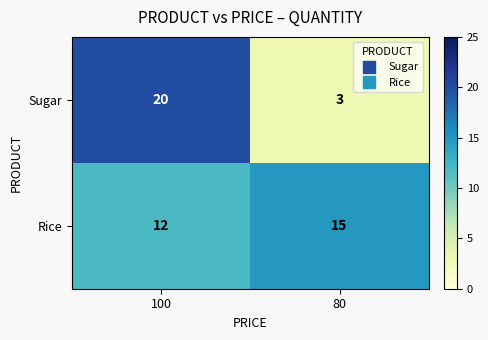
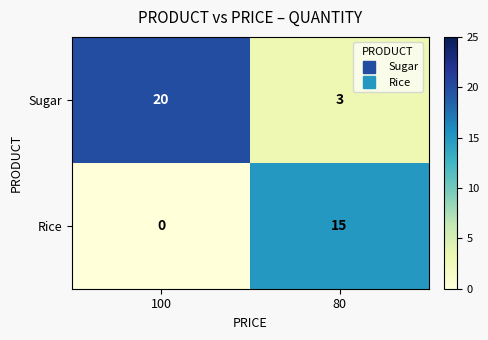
Rice, 100: 12 -> 0
